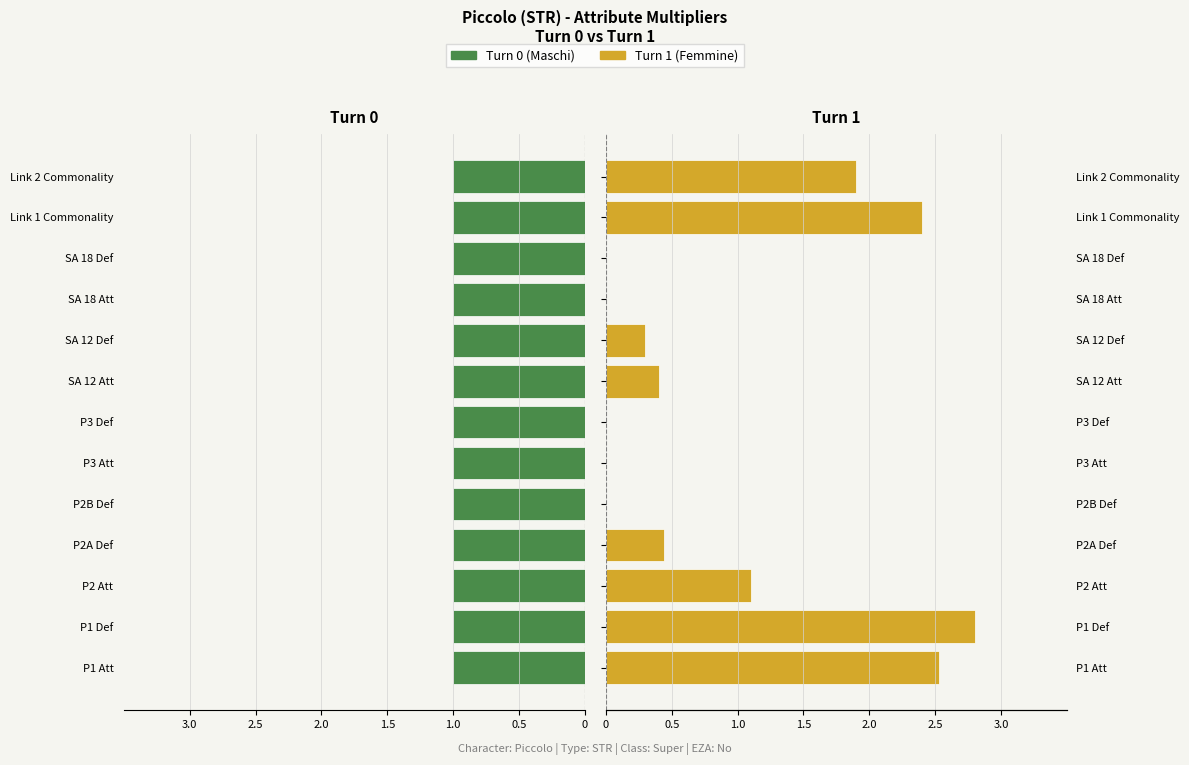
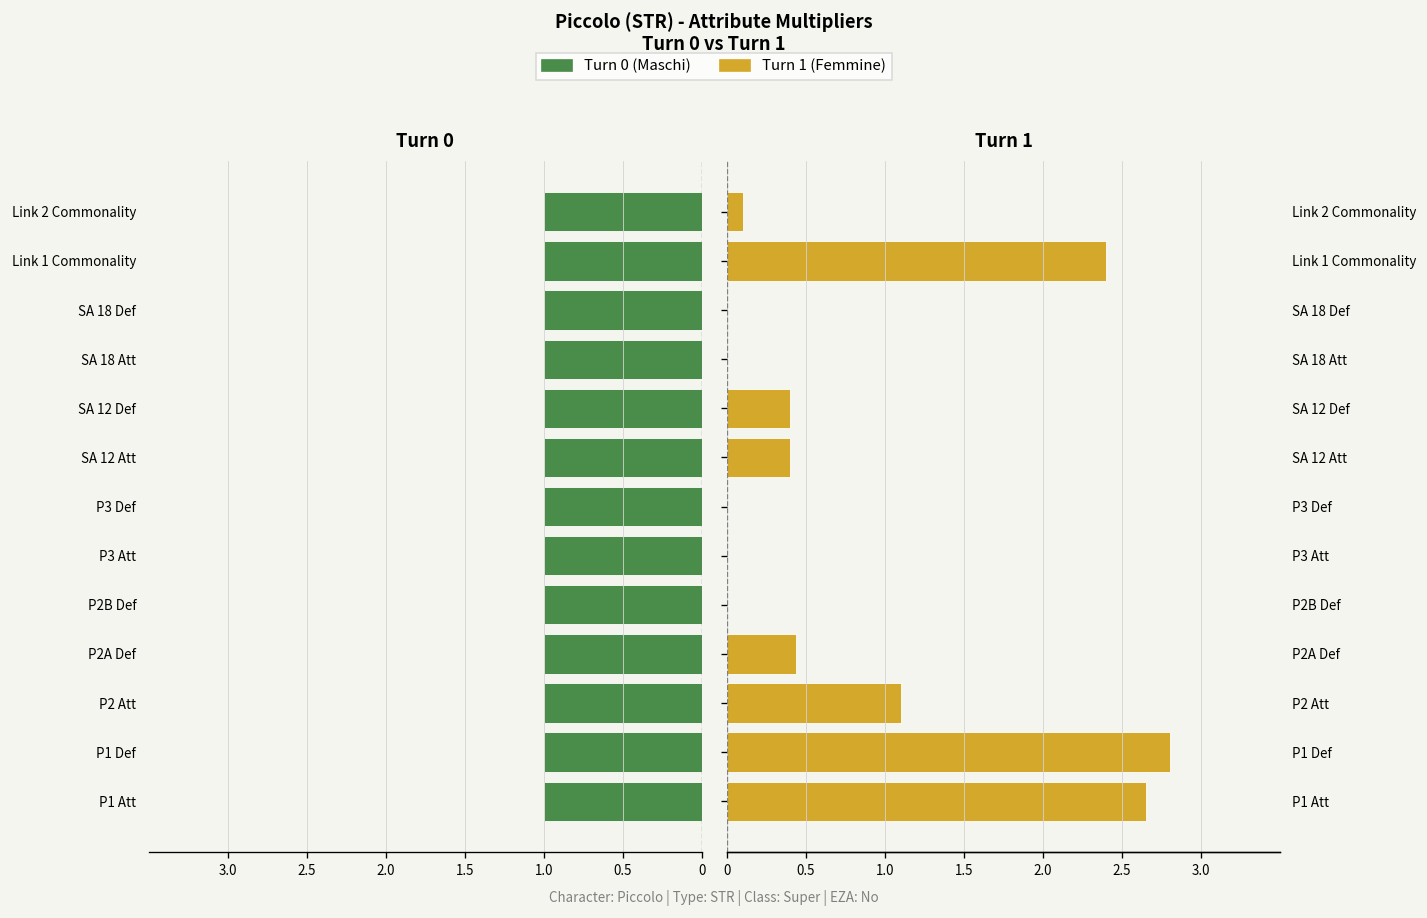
Turn 1, Link 2 Commonality: 1.9 -> 0.1
Turn 1, SA 12 Def: 0.3 -> 0.4
Turn 1, P1 Att: 2.53 -> 2.65
